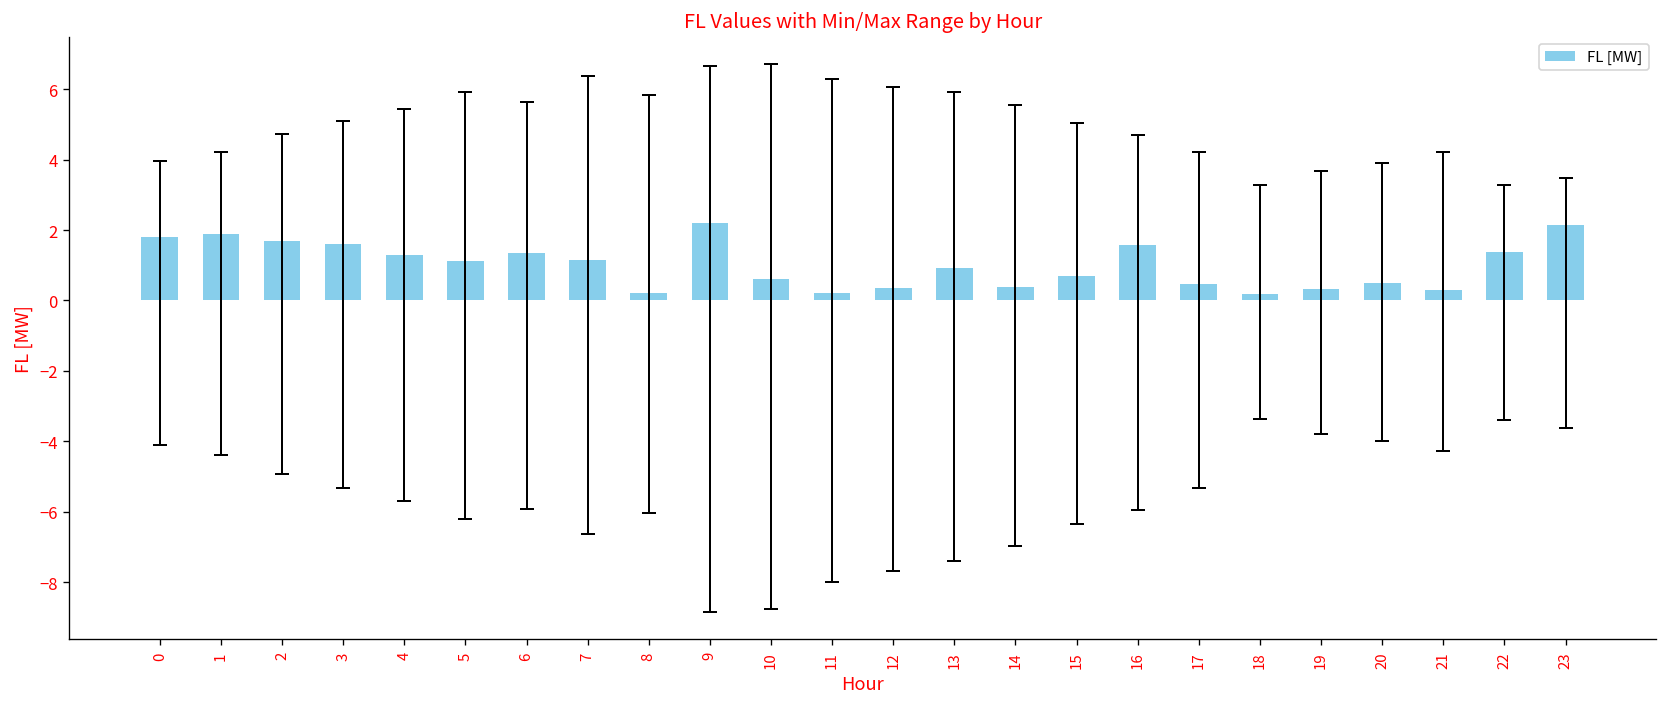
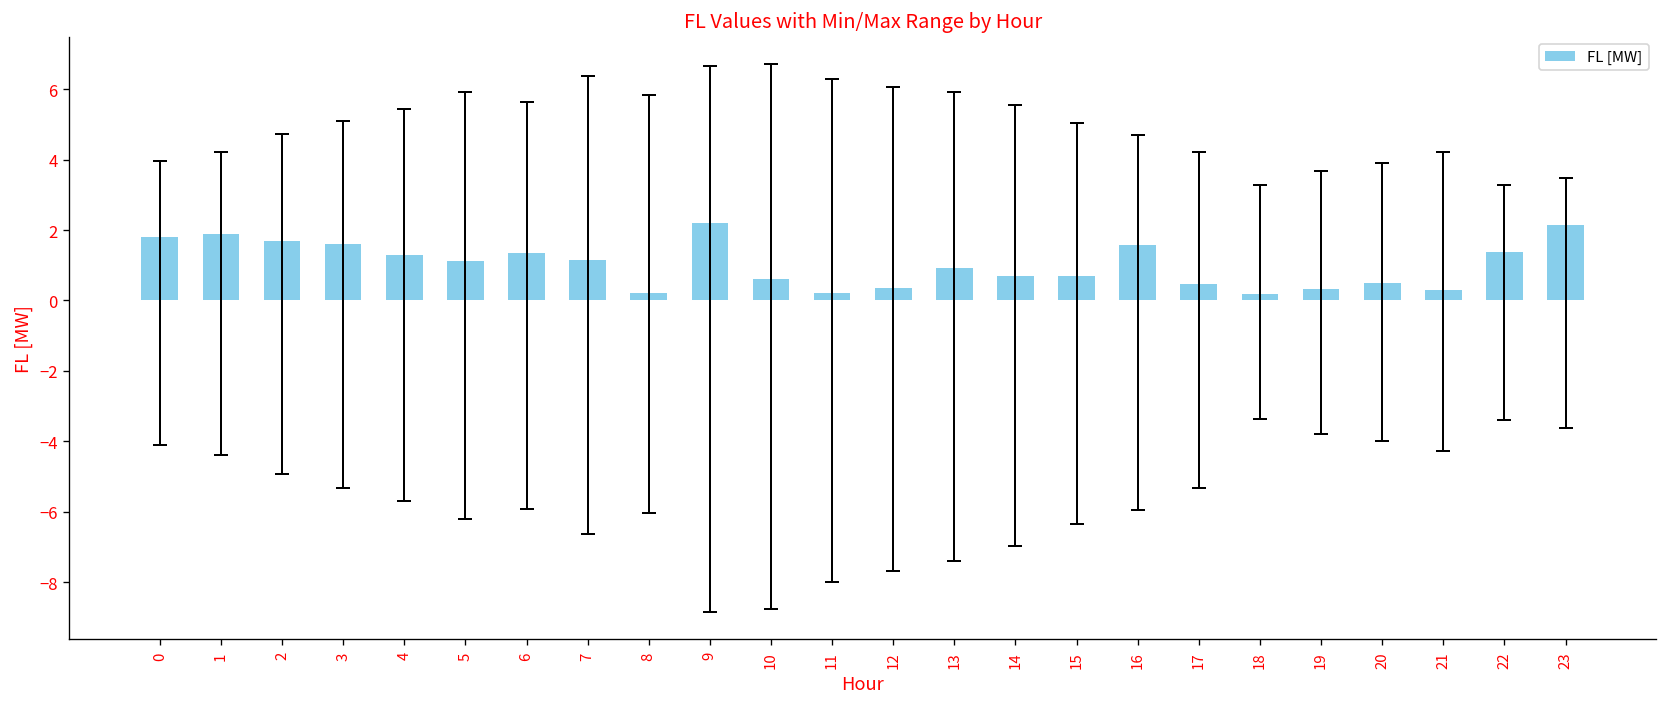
FL [MW], 14: 0.4 -> 0.7
